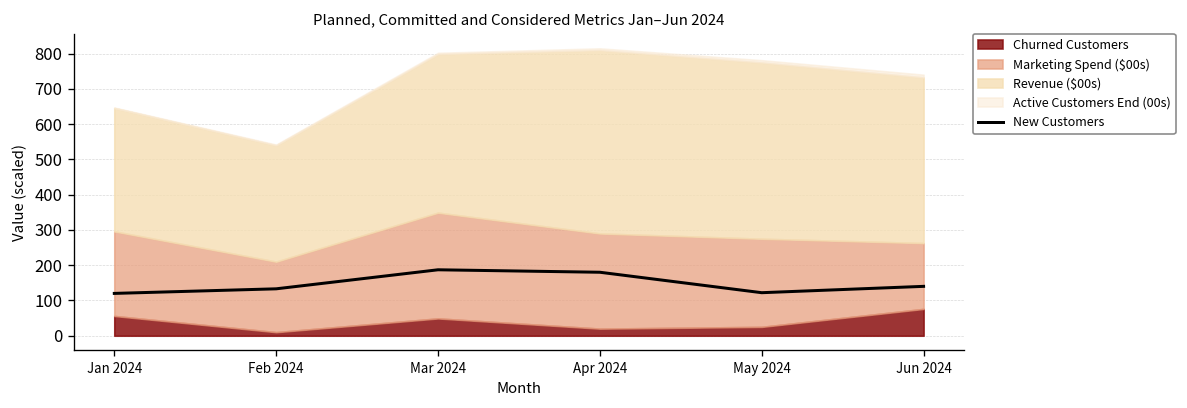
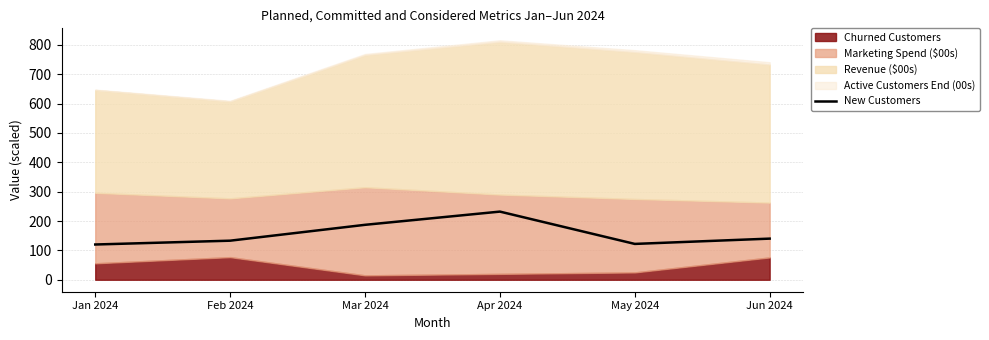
Churned Customers, Feb 2024: 10 -> 80
Churned Customers, Mar 2024: 50 -> 20
New Customers, Apr 2024: 180 -> 230
